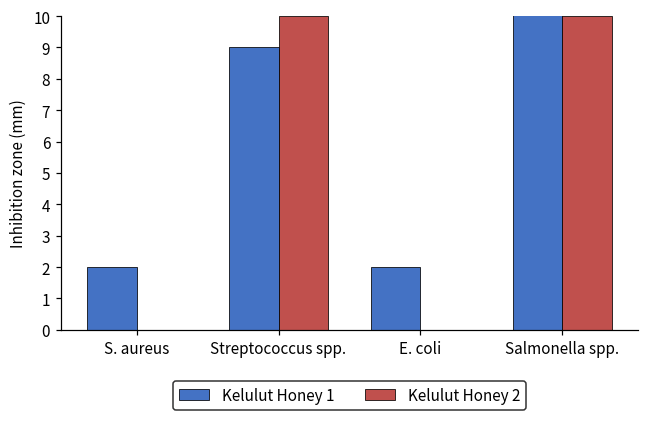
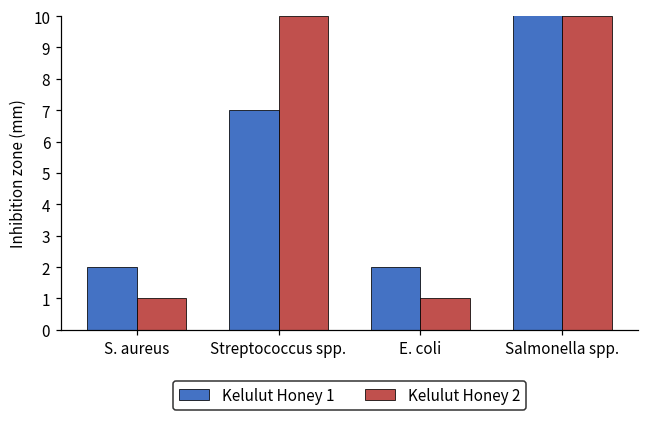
Kelulut Honey 2, S. aureus: 0 -> 1
Kelulut Honey 1, Streptococcus spp.: 9 -> 7
Kelulut Honey 2, E. coli: 0 -> 1
